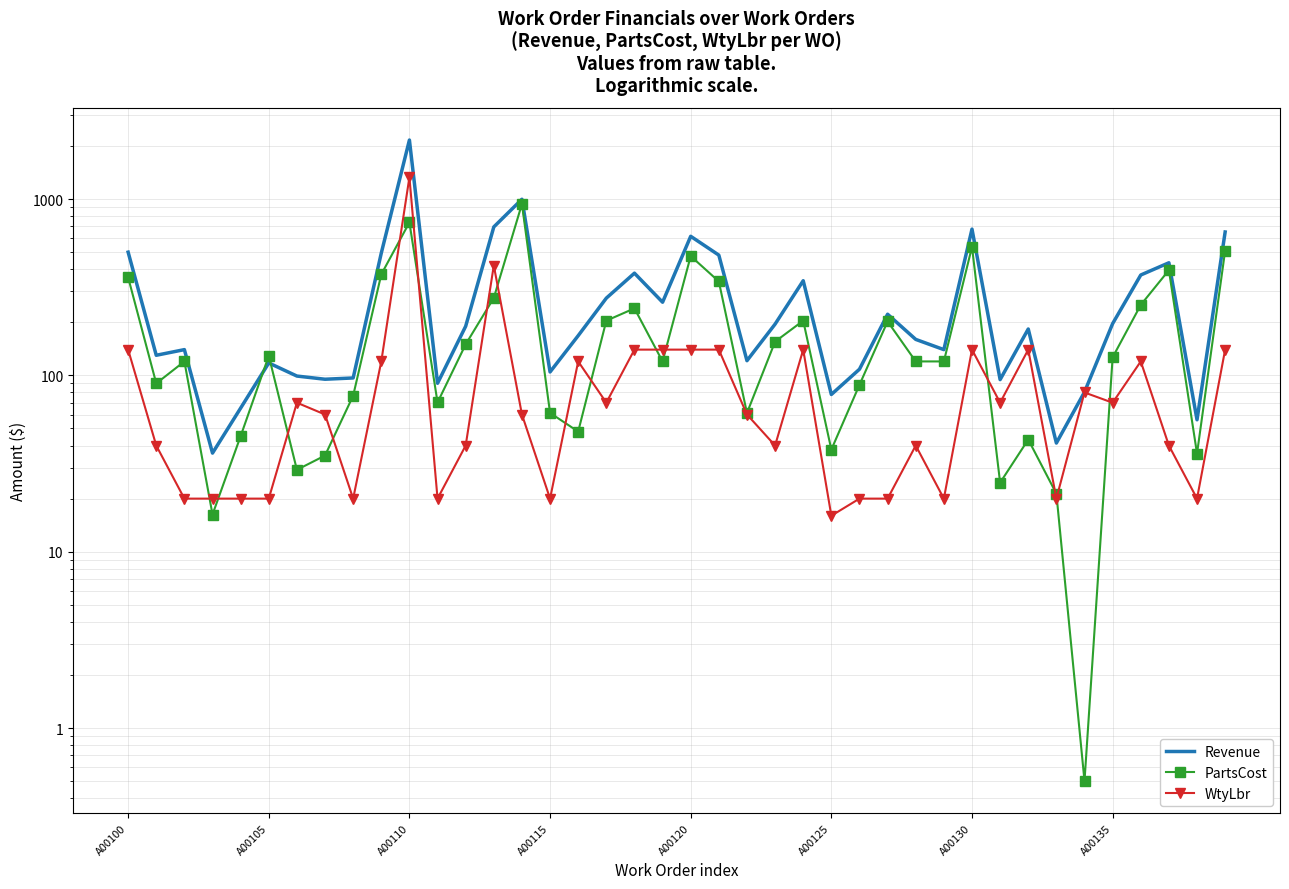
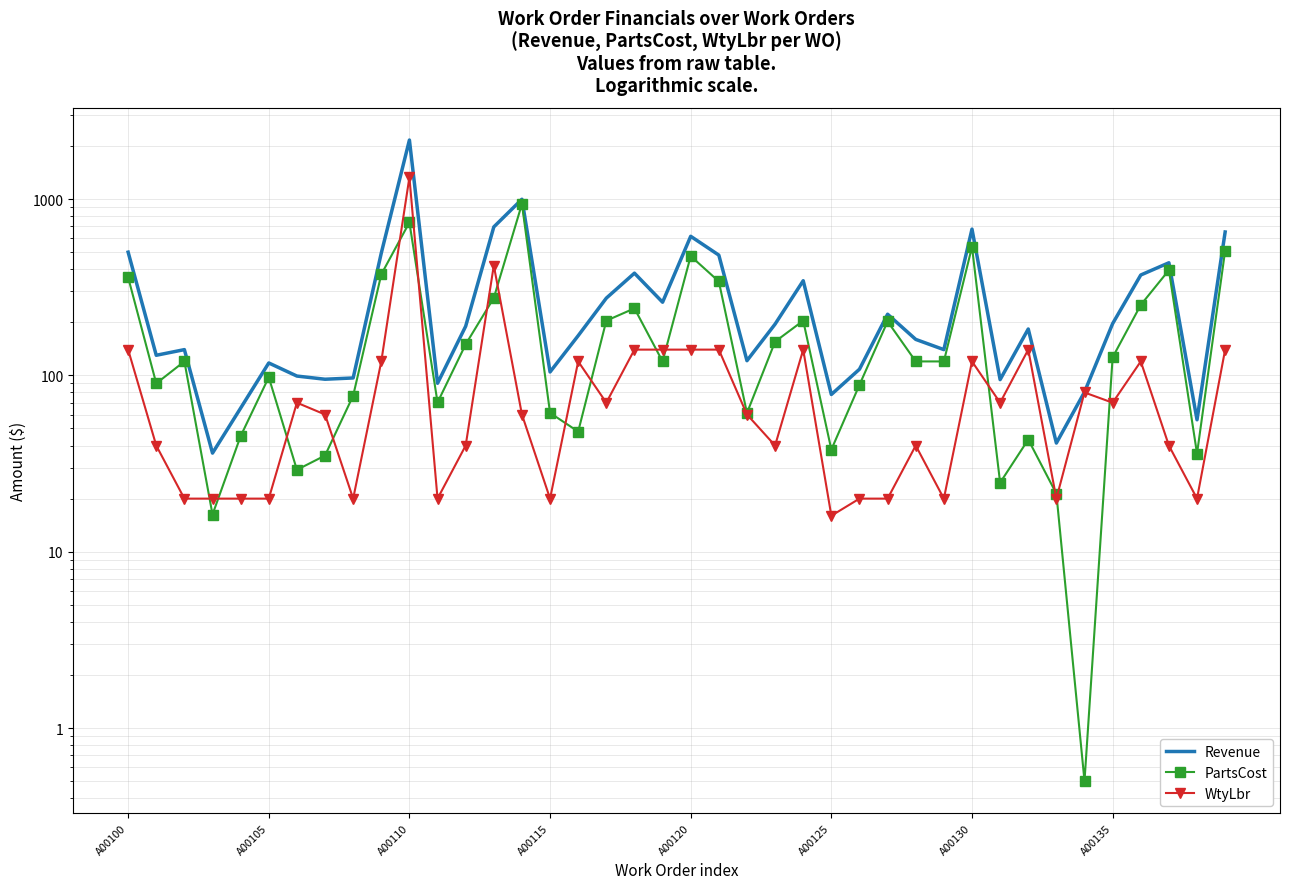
PartsCost, A00105: 130 -> 100
WtyLbr, A00130: 140 -> 120
